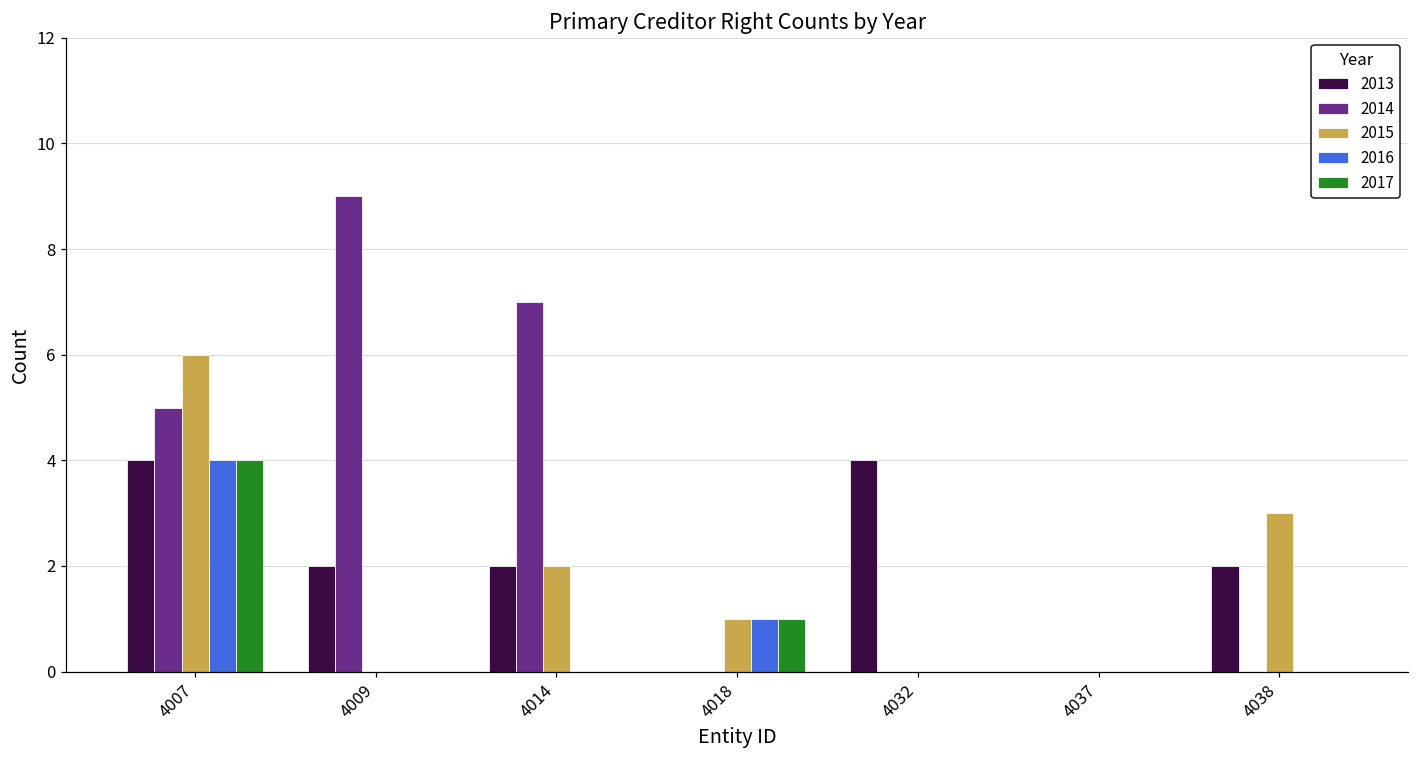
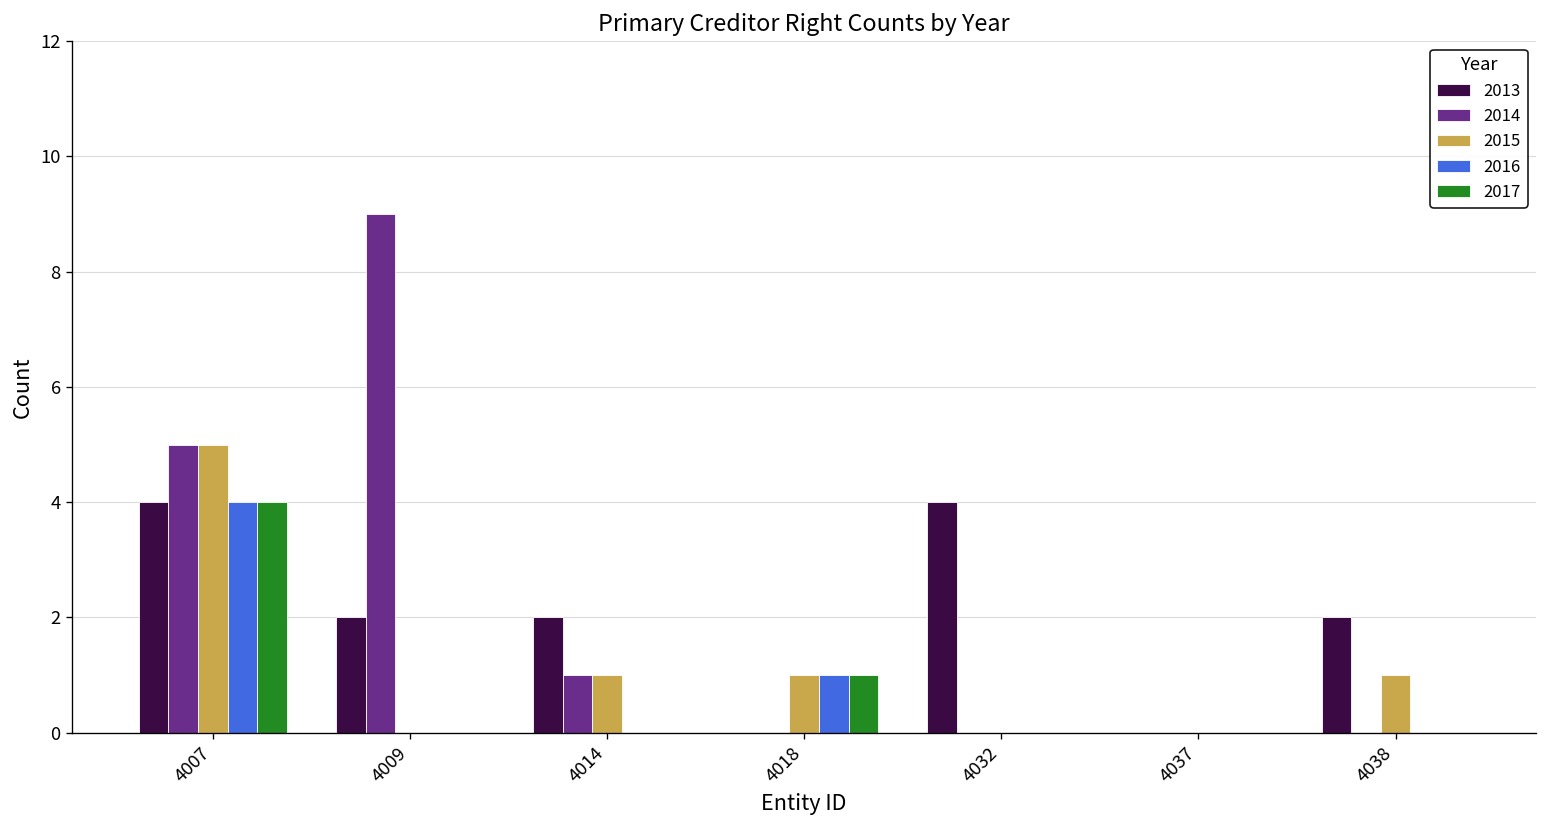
2015, 4007: 6 -> 5
2014, 4014: 7 -> 1
2015, 4014: 2 -> 1
2015, 4038: 3 -> 1
